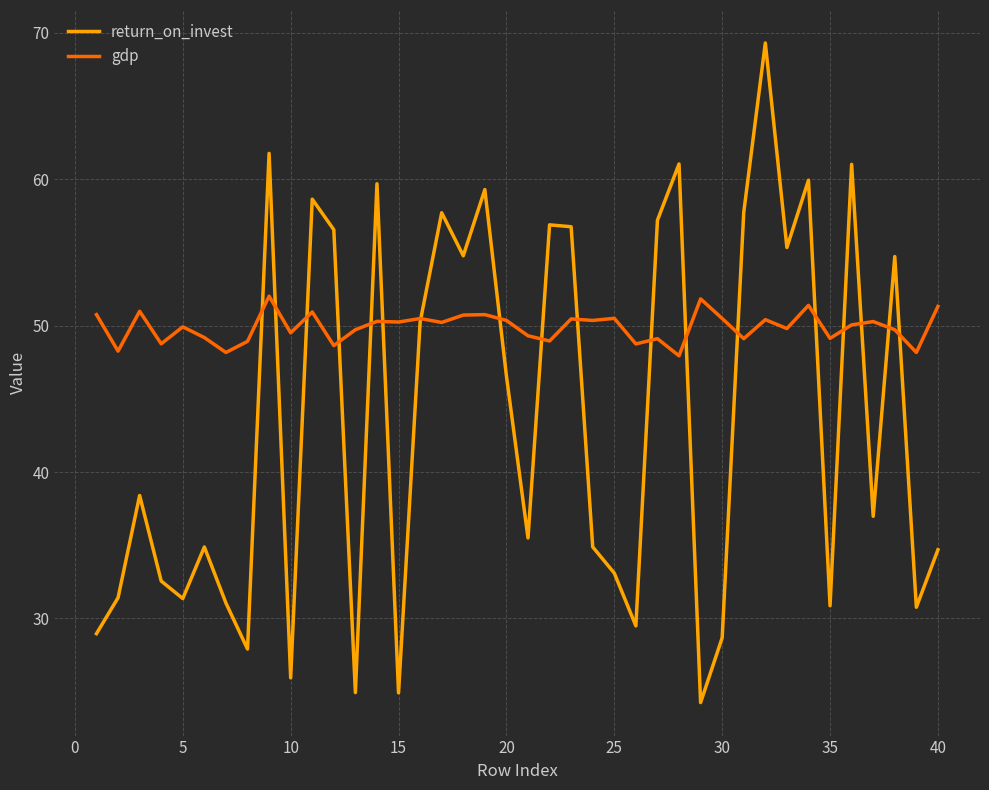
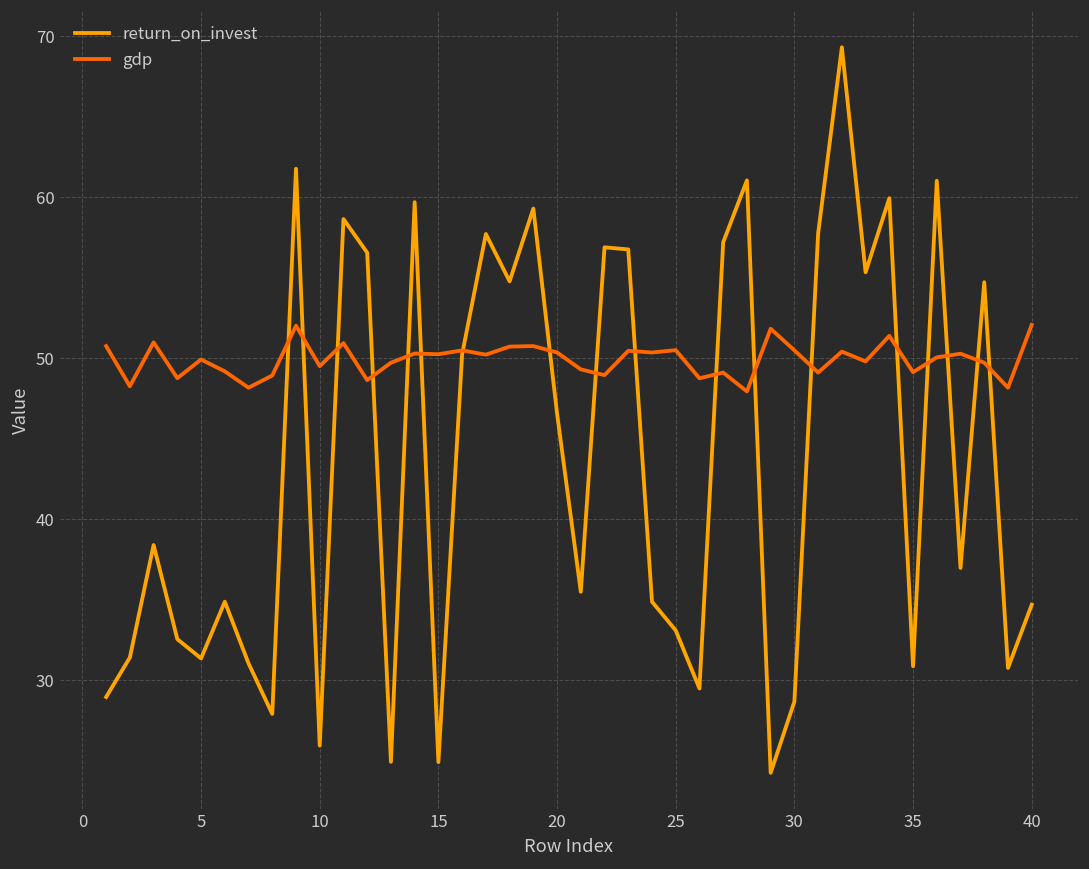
gdp, 40: 51.3 -> 52.1
